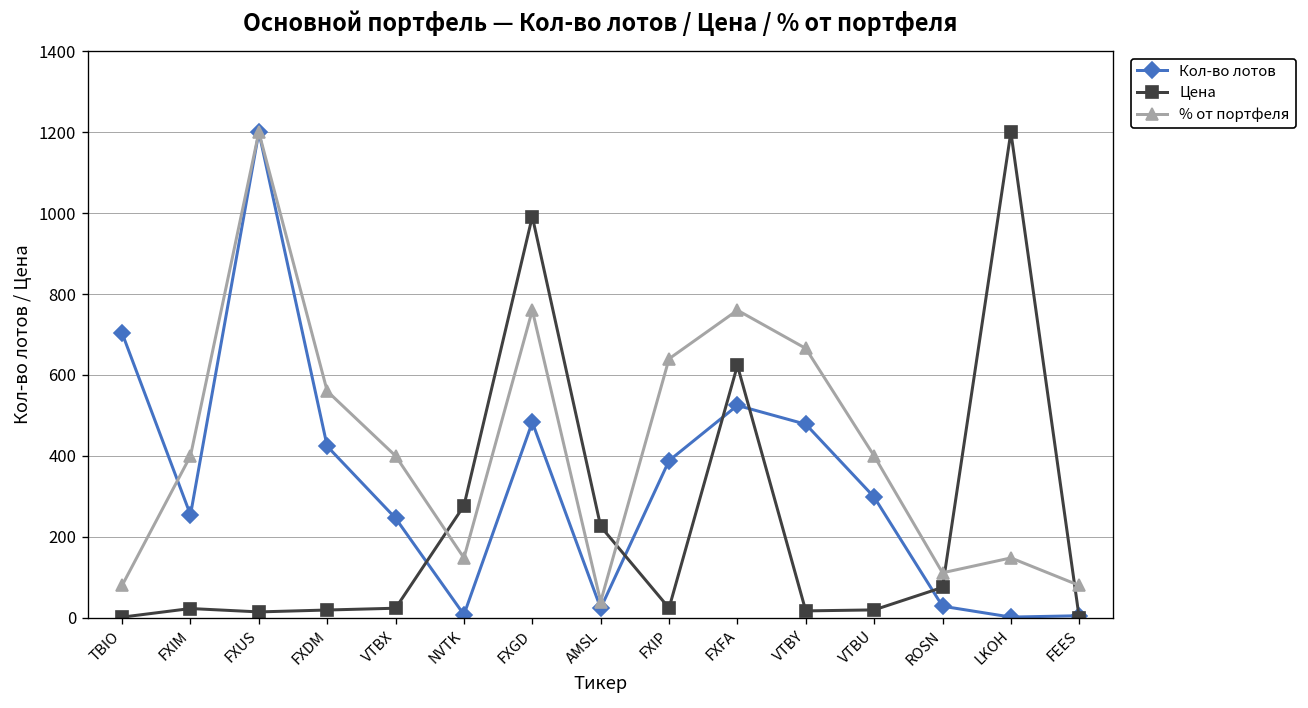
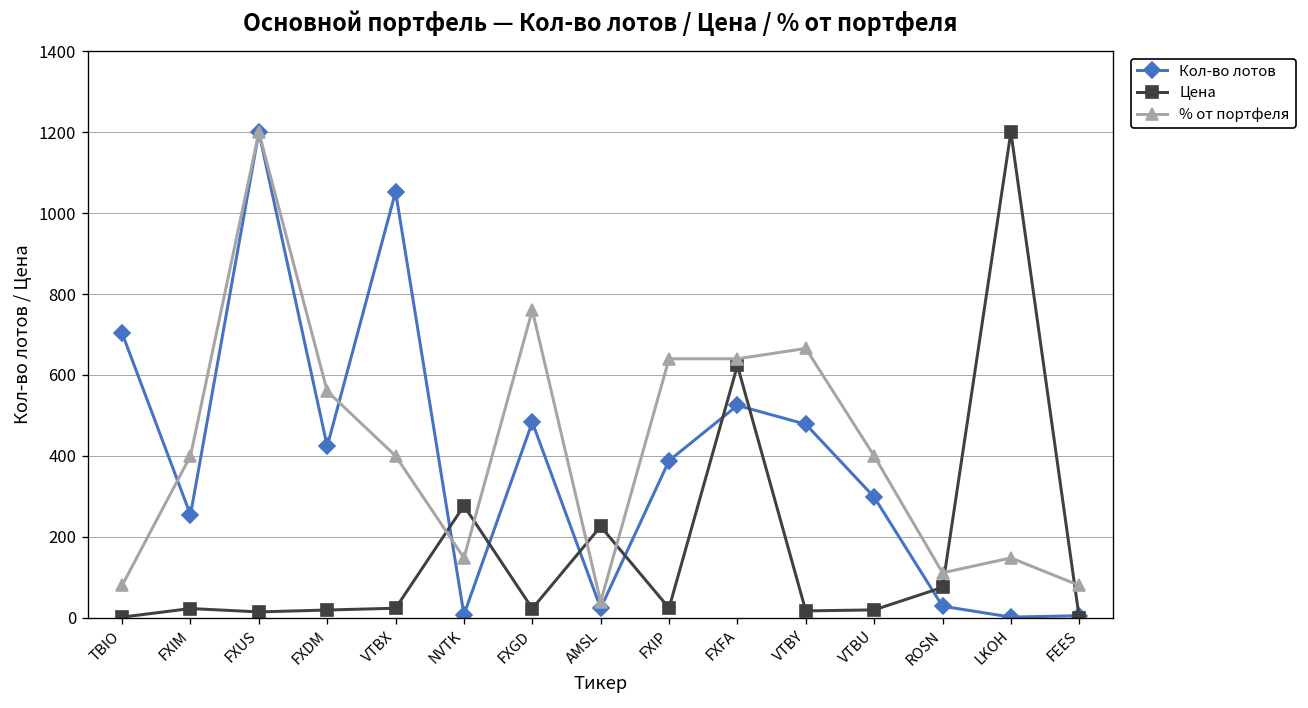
Кол-во лотов, VTBX: 250 -> 1050
Цена, FXGD: 990 -> 20
% от портфеля, FXFA: 760 -> 640
